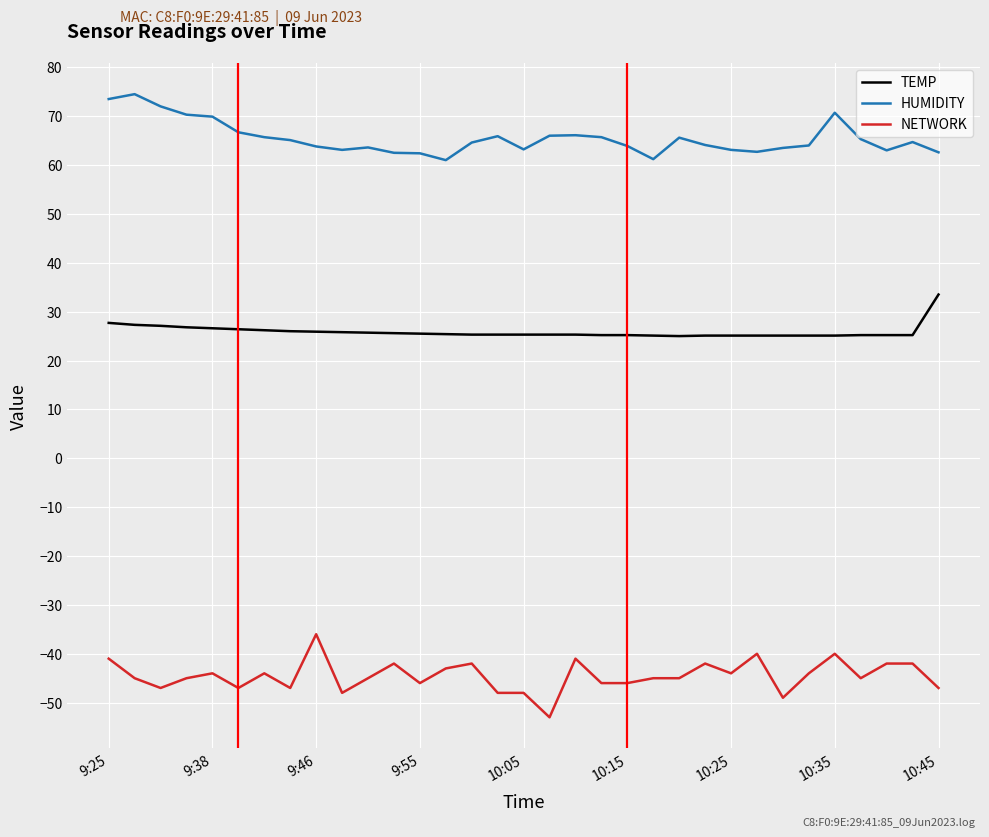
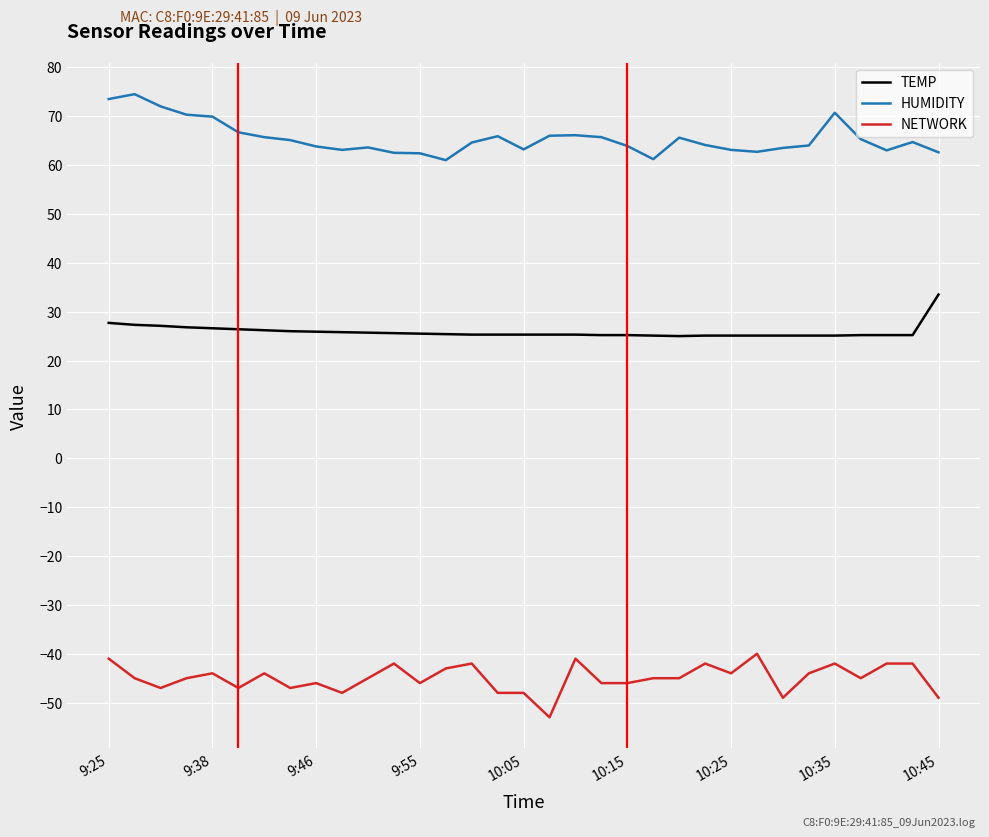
NETWORK, 9:46: -36 -> -46
NETWORK, 10:35: -40 -> -42
NETWORK, 10:45: -47 -> -49
